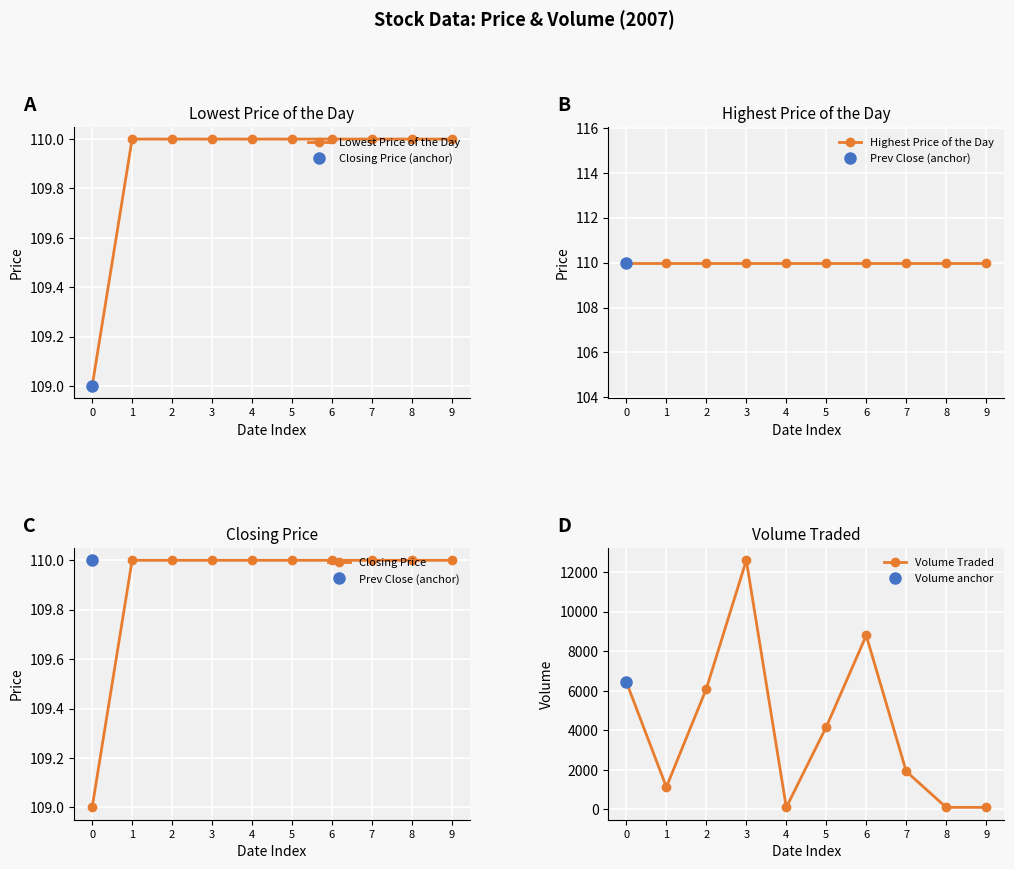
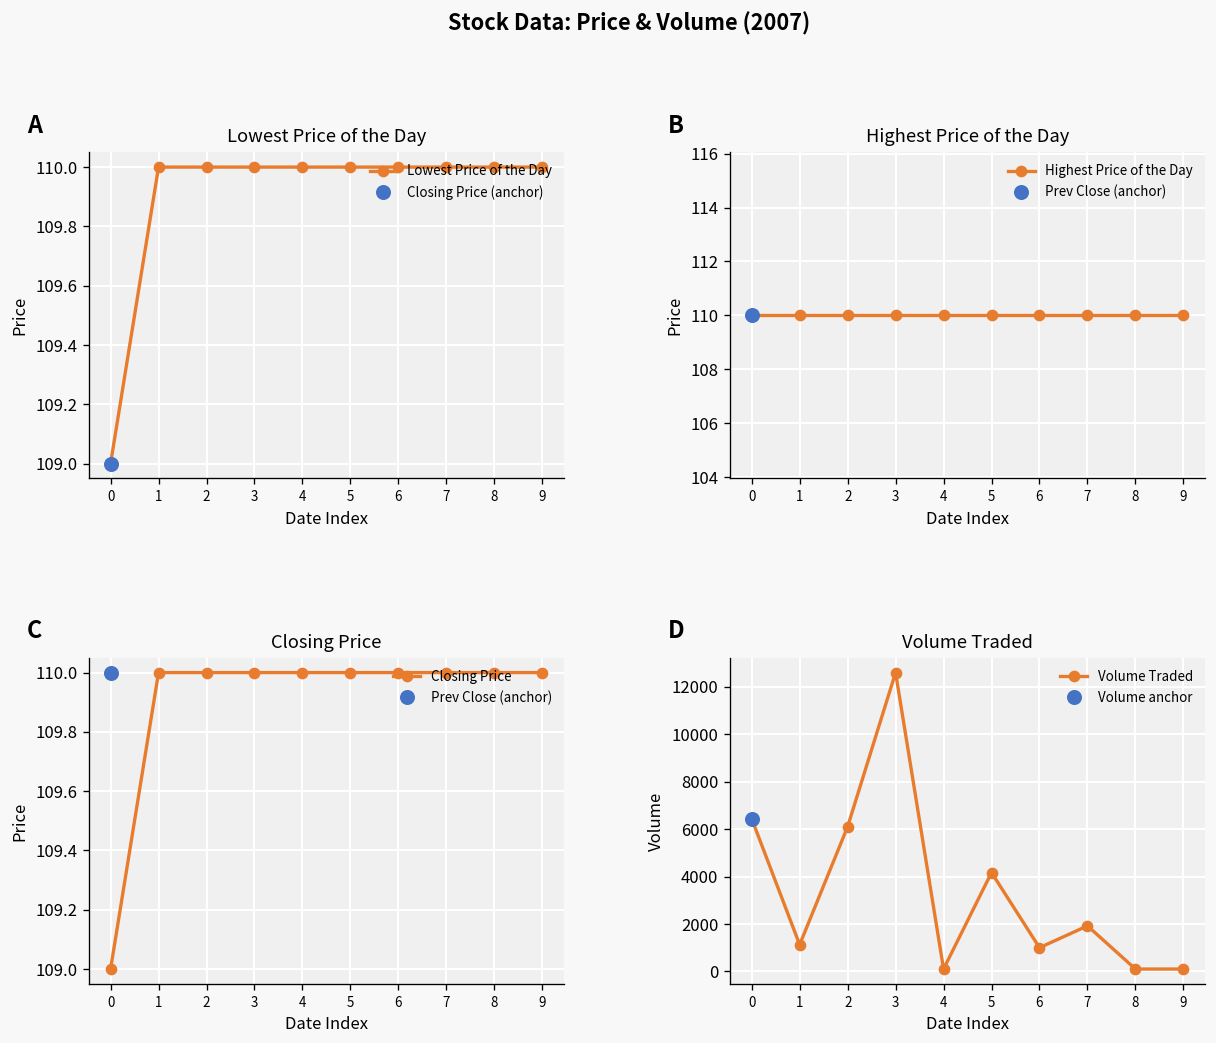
Volume Traded, Volume Traded, 6: 8800 -> 1000
